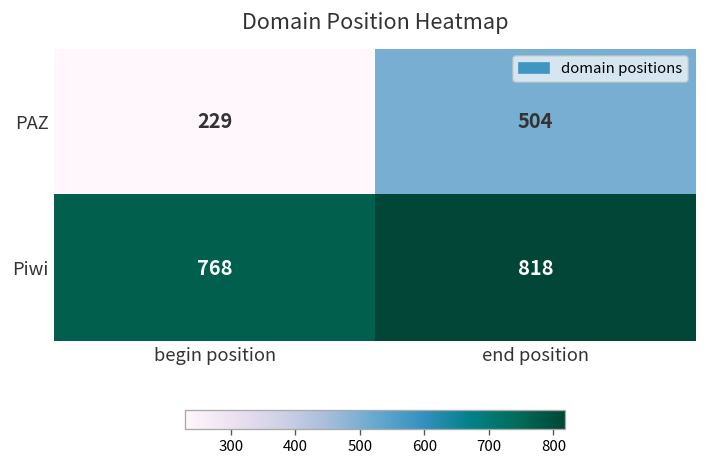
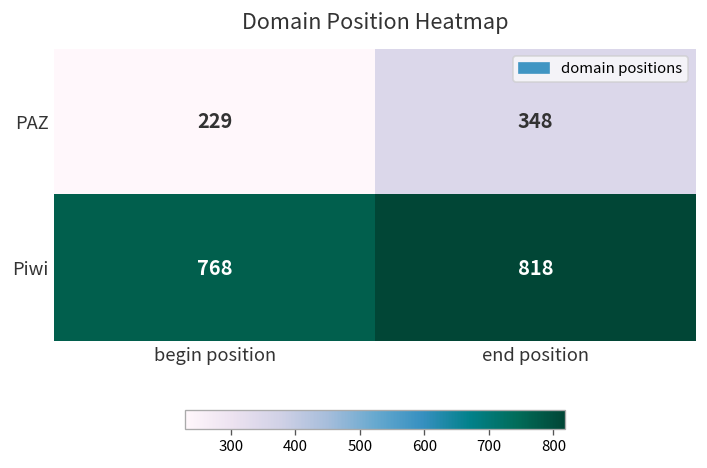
PAZ, end position: 504 -> 348
